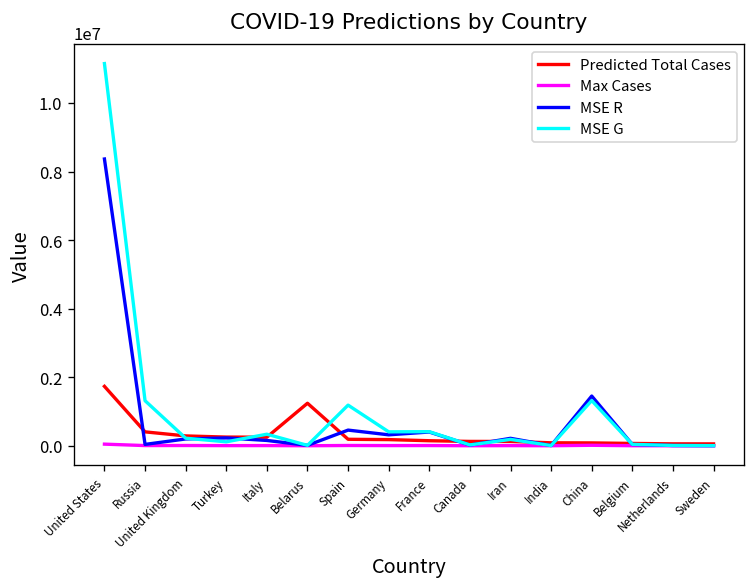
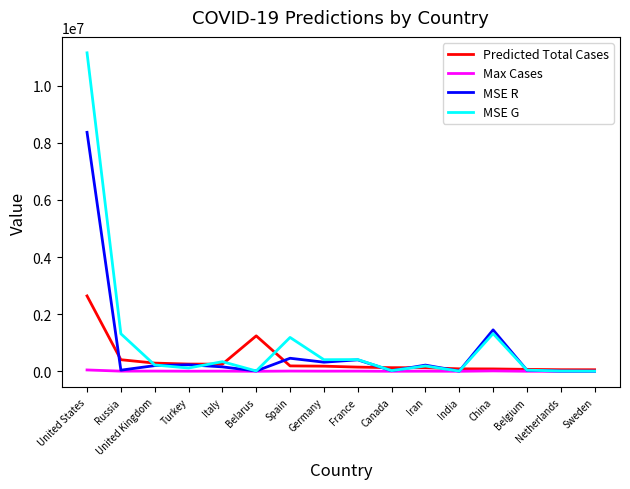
Predicted Total Cases, United States: 1700000 -> 2600000
